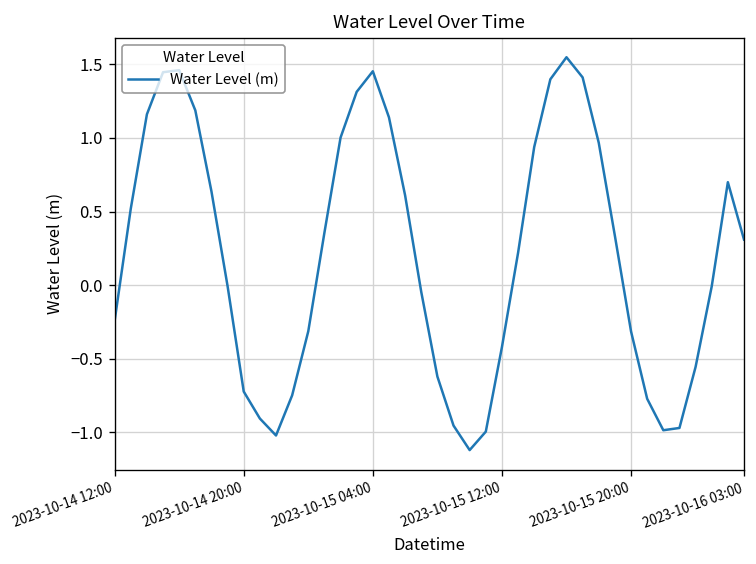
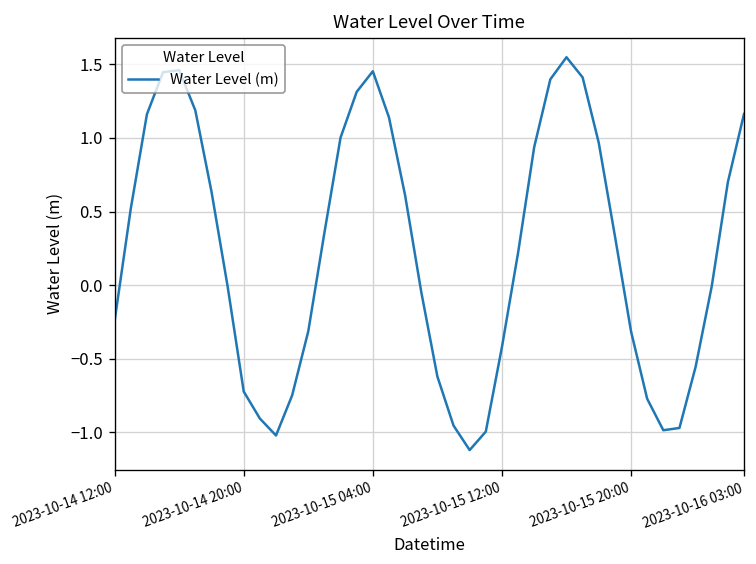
2023-10-16 03:00: 0.31 -> 1.16
